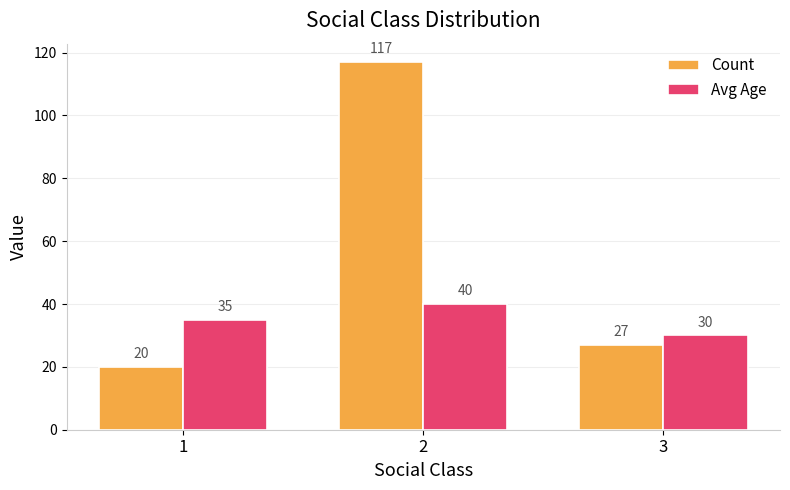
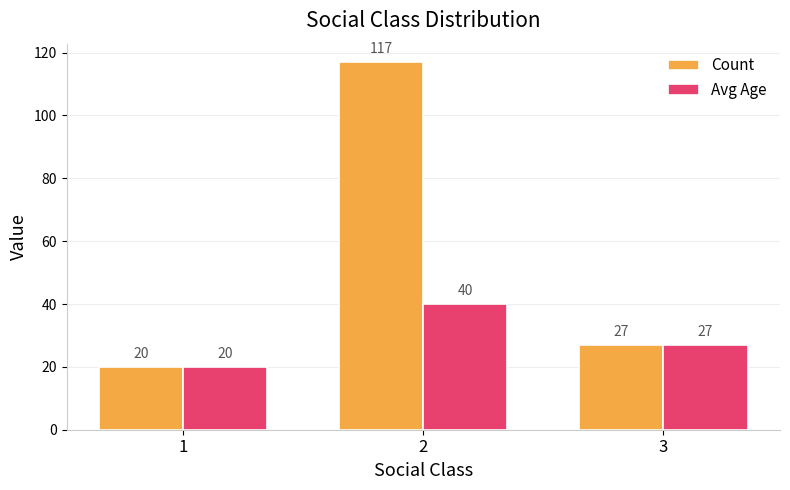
Avg Age, 1: 35 -> 20
Avg Age, 3: 30 -> 27
